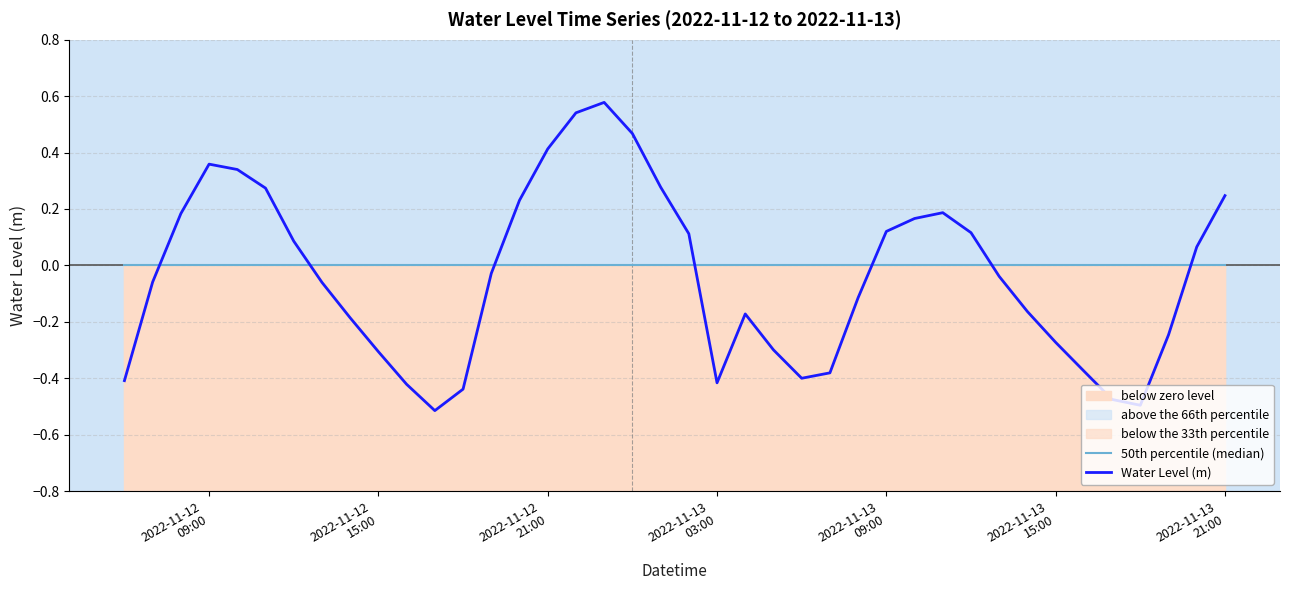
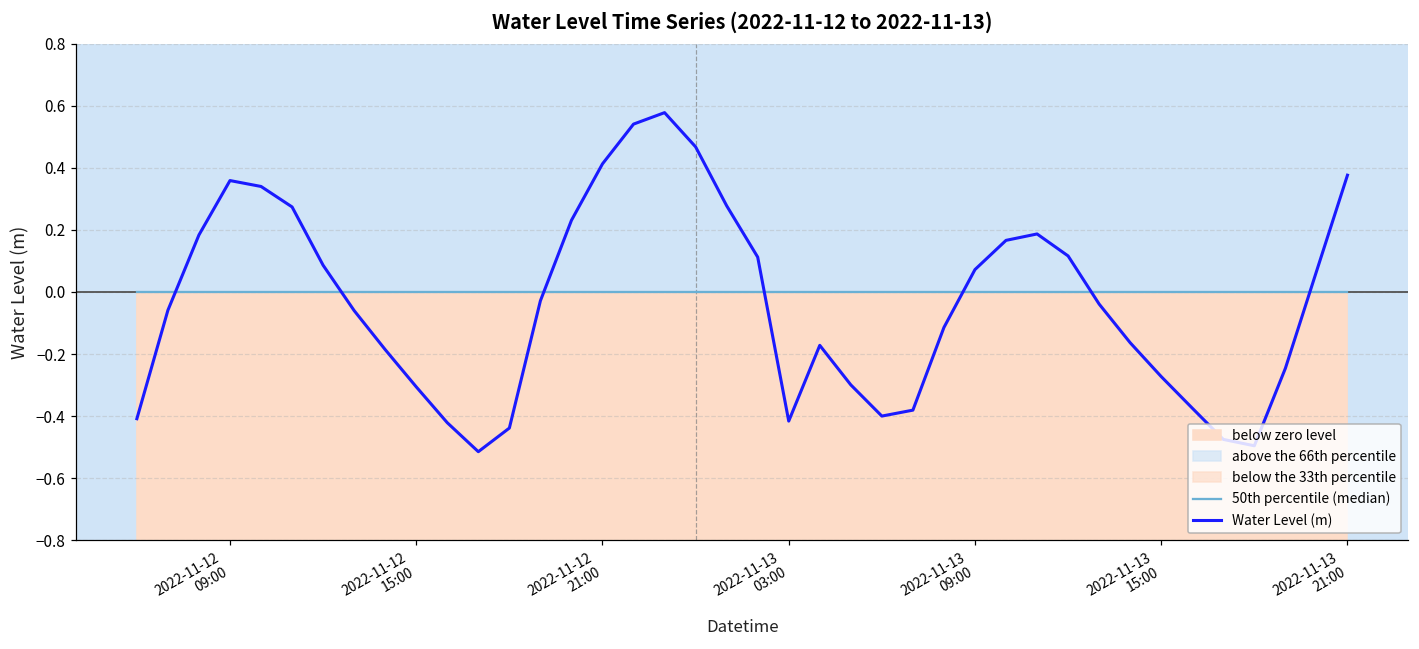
Water Level (m), 2022-11-13 09:00: 0.12 -> 0.07
Water Level (m), 2022-11-13 21:00: 0.25 -> 0.38
